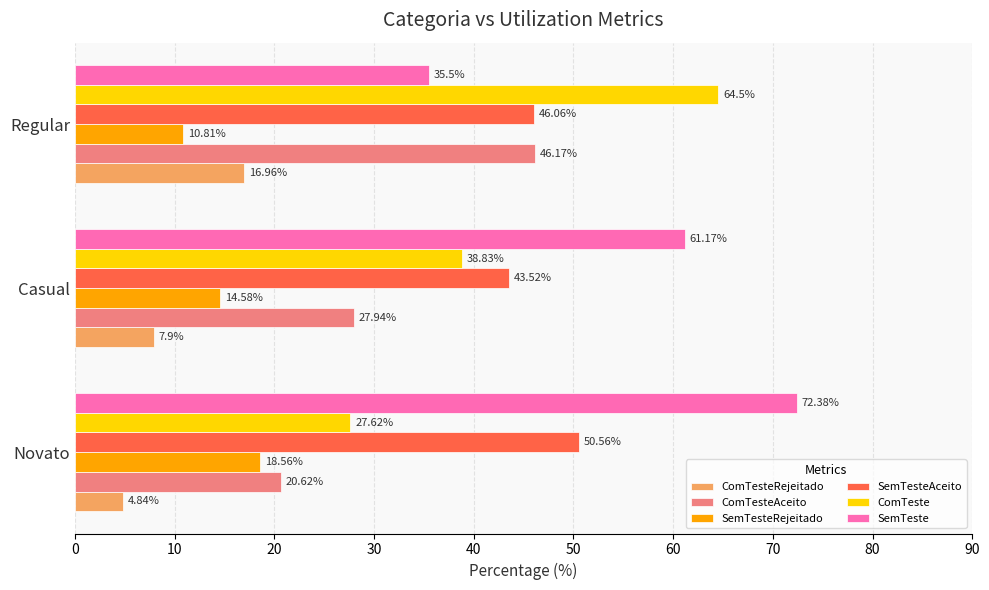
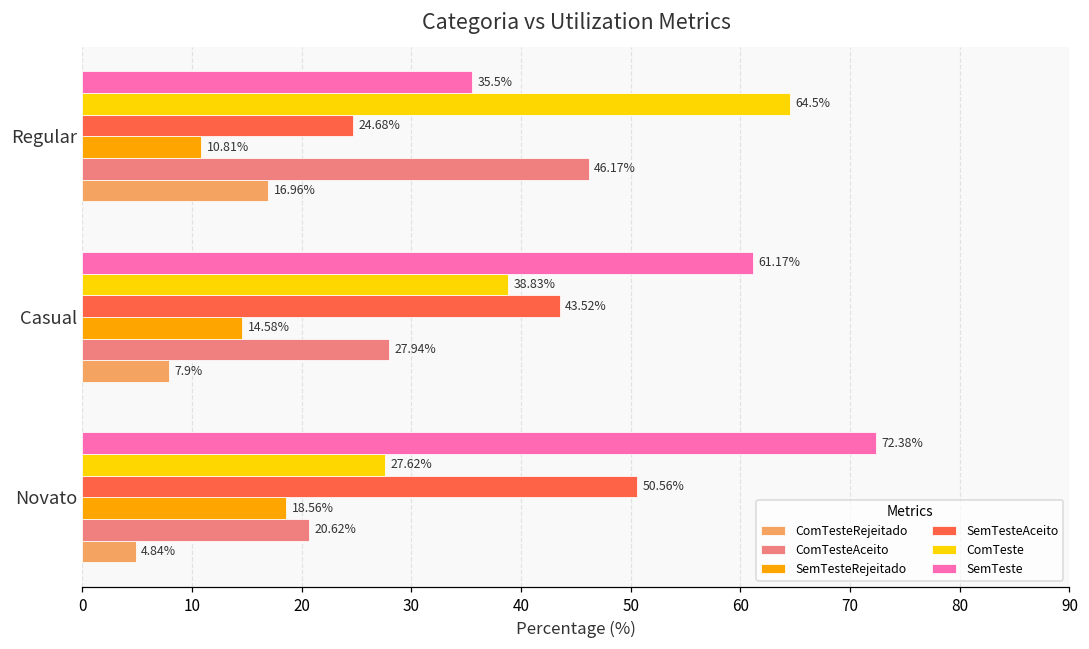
SemTesteAceito, Regular: 46.06% -> 24.68%
